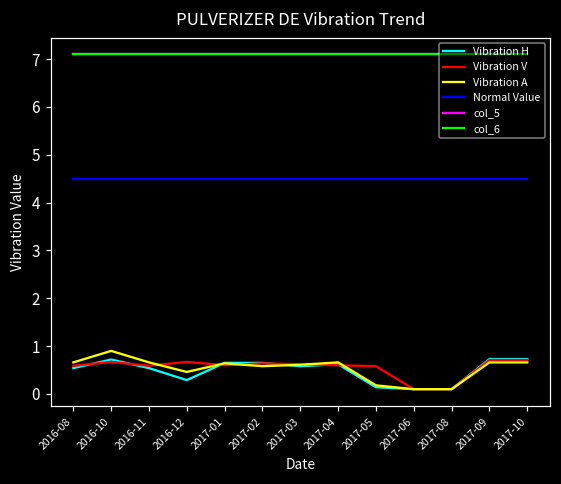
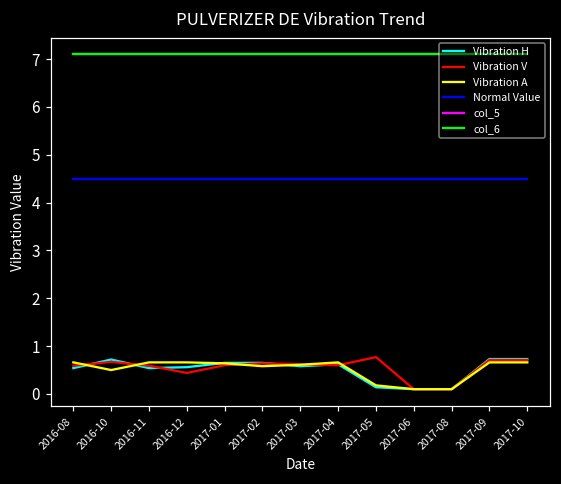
Vibration A, 2016-10: 0.9 -> 0.5
Vibration H, 2016-12: 0.3 -> 0.6
Vibration V, 2016-12: 0.7 -> 0.4
Vibration A, 2016-12: 0.5 -> 0.7
Vibration V, 2017-05: 0.6 -> 0.8
